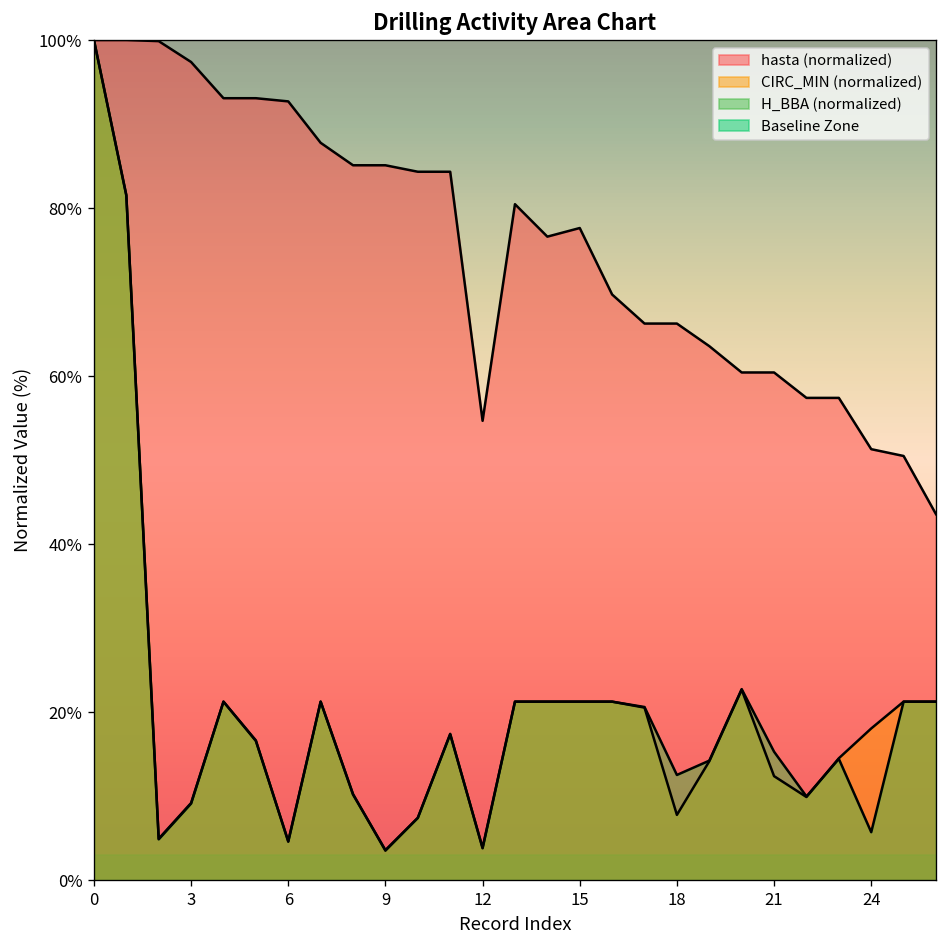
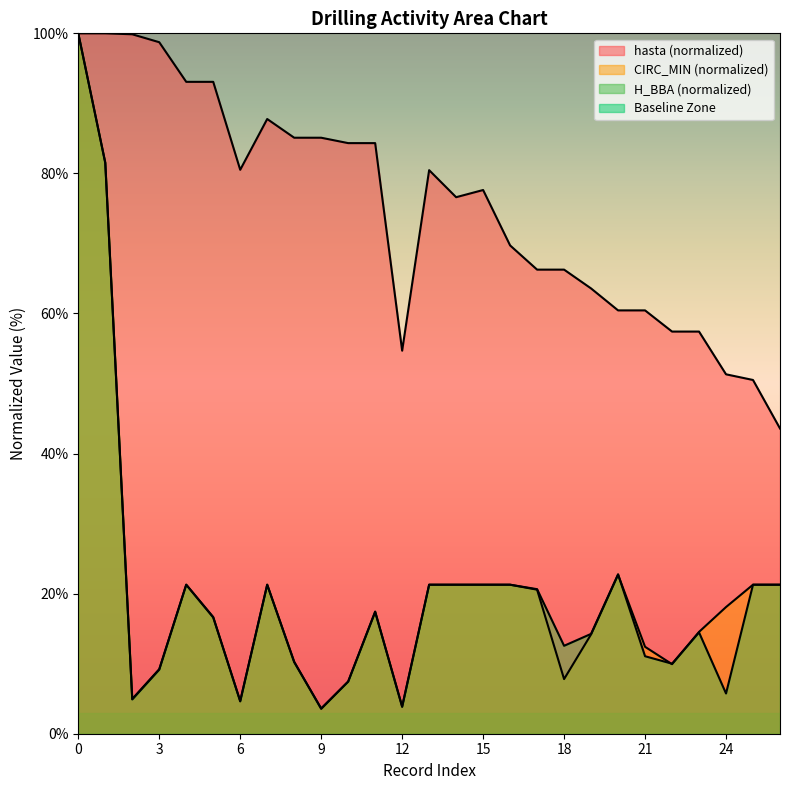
hasta (normalized), 3: 97% -> 99%
hasta (normalized), 6: 93% -> 81%
H_BBA (normalized), 21: 15% -> 11%
